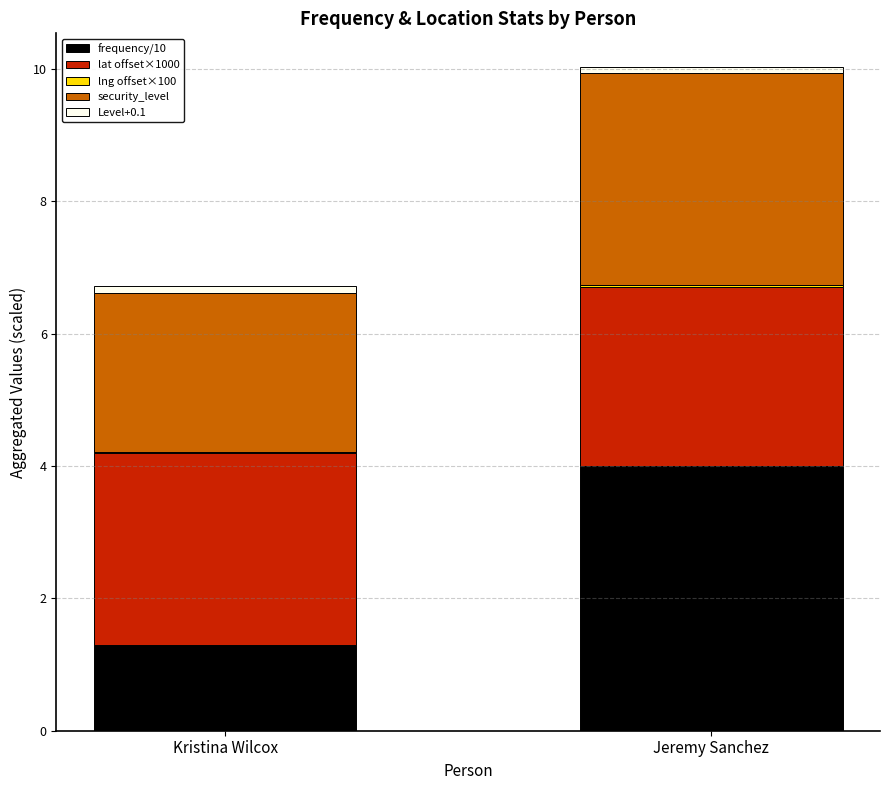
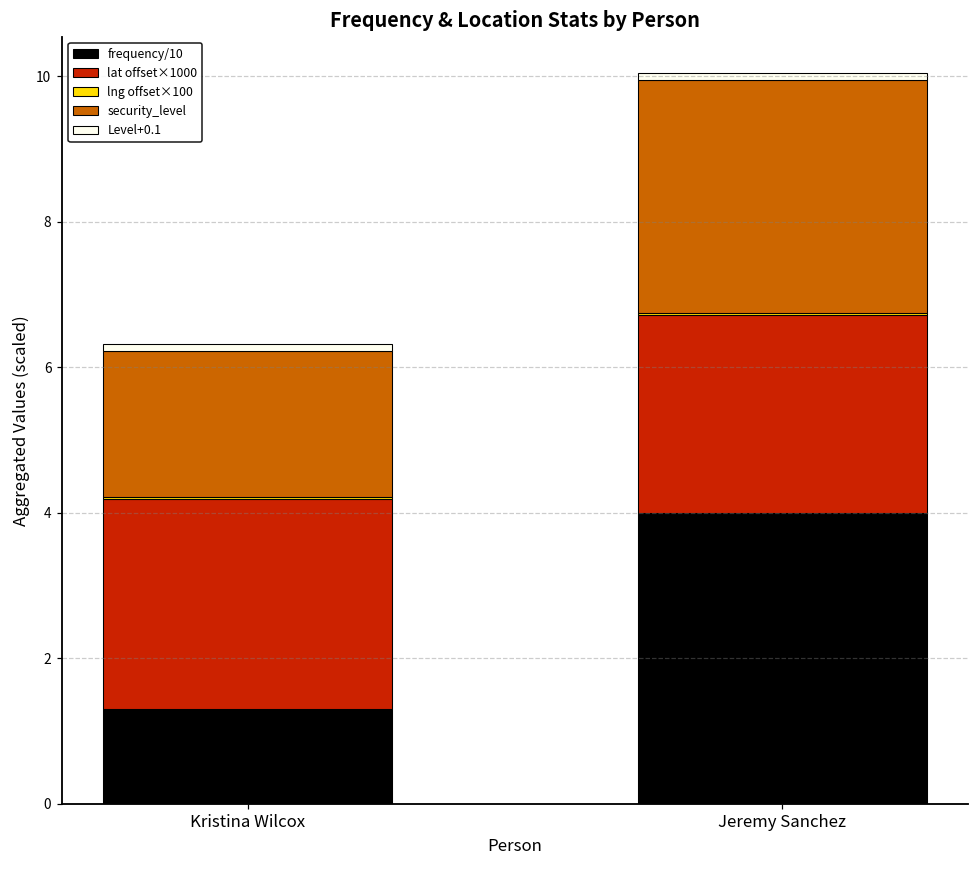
security_level, Kristina Wilcox: 2.4 -> 2.0
